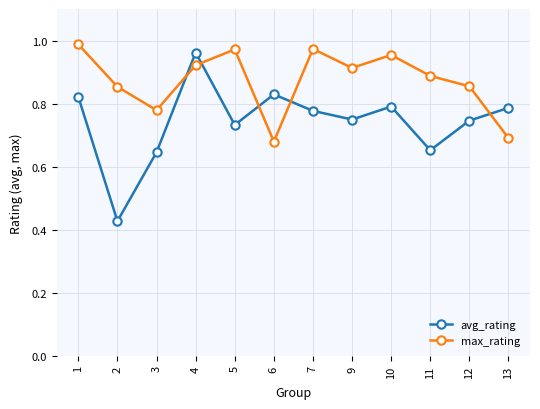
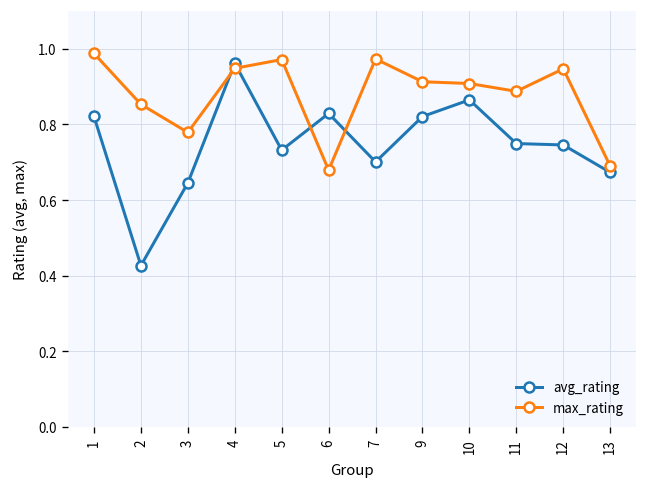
max_rating, 4: 0.92 -> 0.95
avg_rating, 7: 0.78 -> 0.70
avg_rating, 9: 0.75 -> 0.82
avg_rating, 10: 0.79 -> 0.86
max_rating, 10: 0.95 -> 0.91
avg_rating, 11: 0.65 -> 0.75
max_rating, 12: 0.85 -> 0.95
avg_rating, 13: 0.79 -> 0.67
